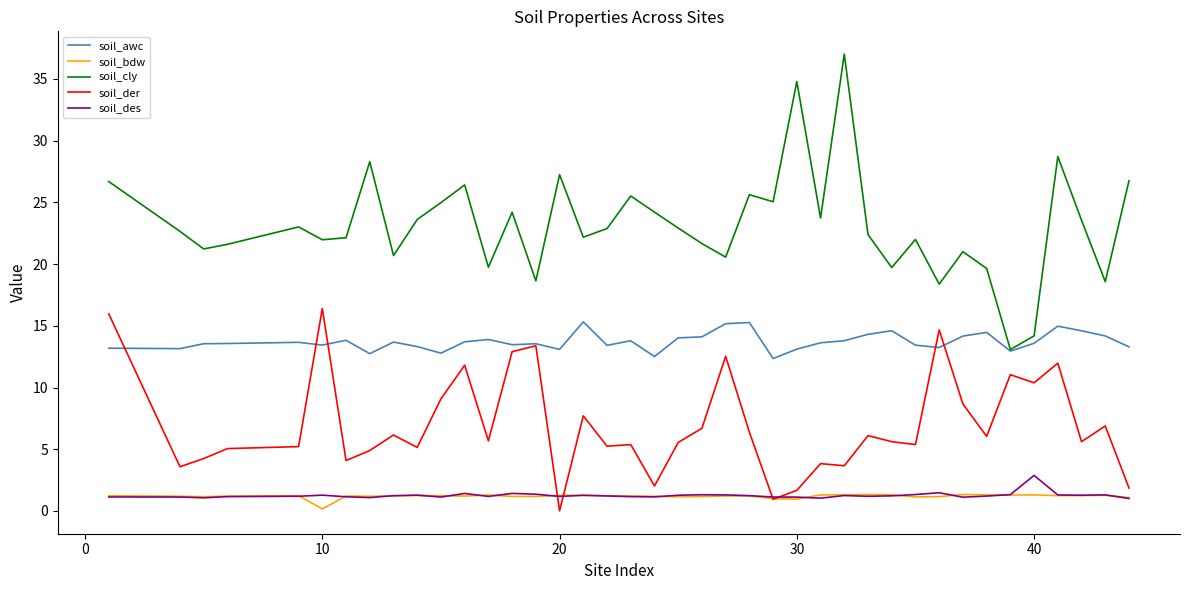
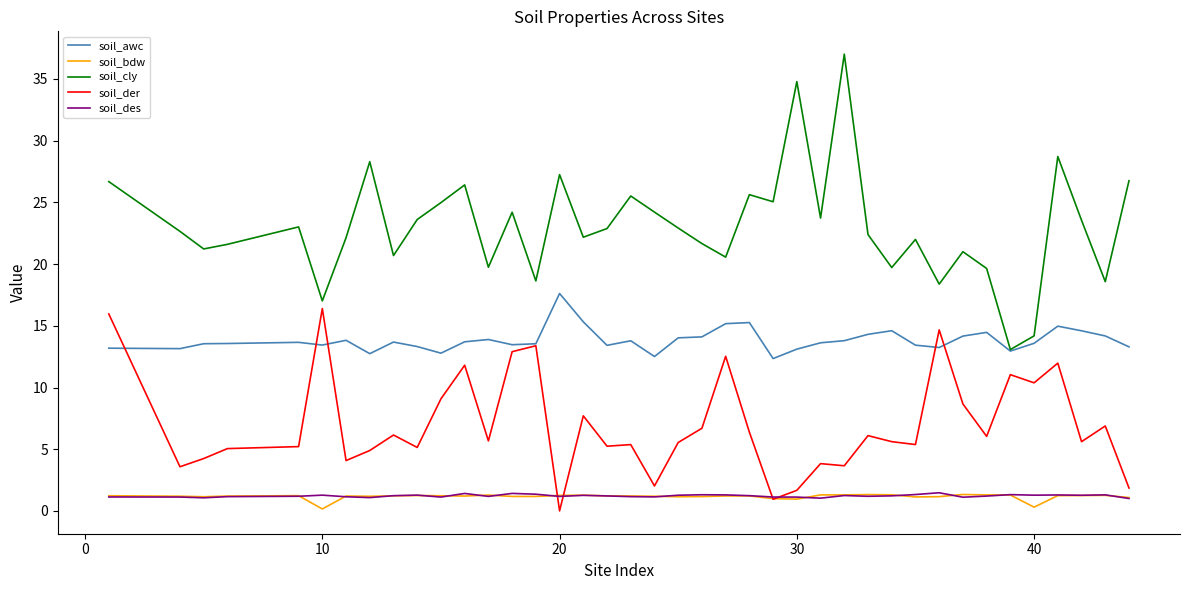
soil_cly, 10: 22.0 -> 17.0
soil_awc, 20: 13.1 -> 17.6
soil_bdw, 40: 1.3 -> 0.3
soil_des, 40: 2.9 -> 1.3
